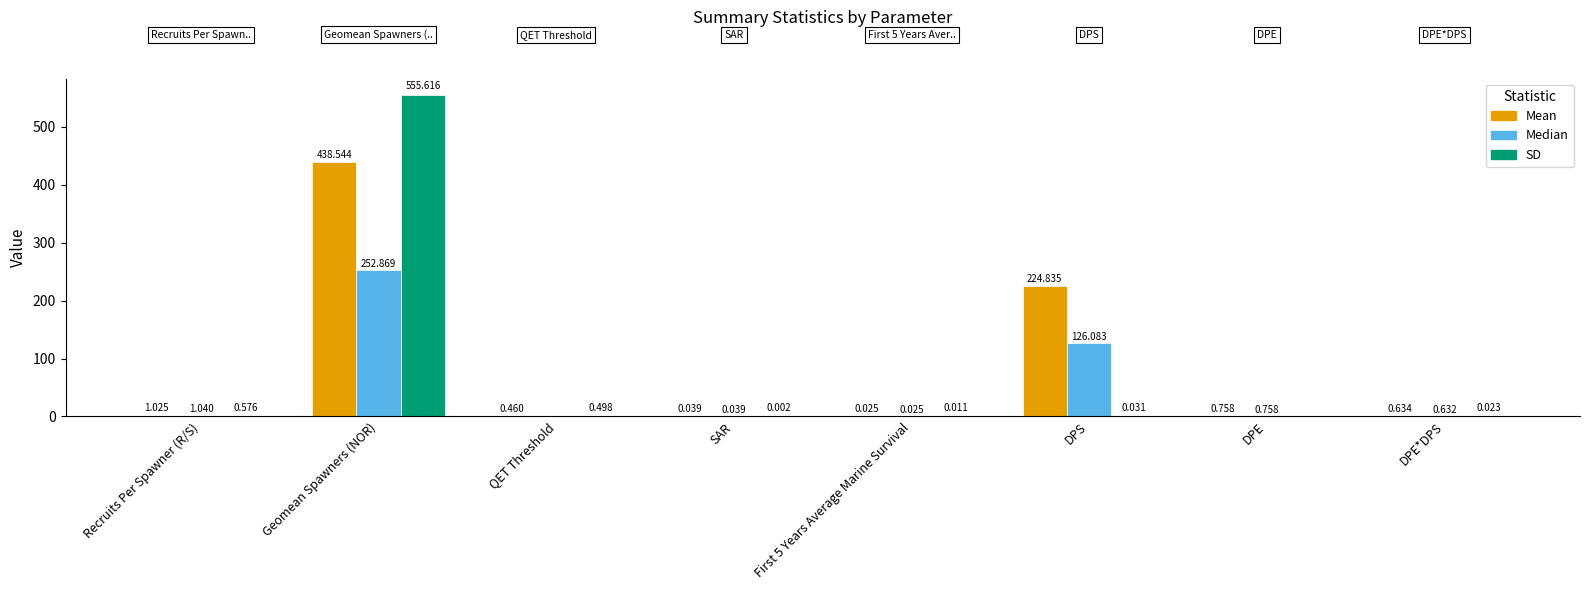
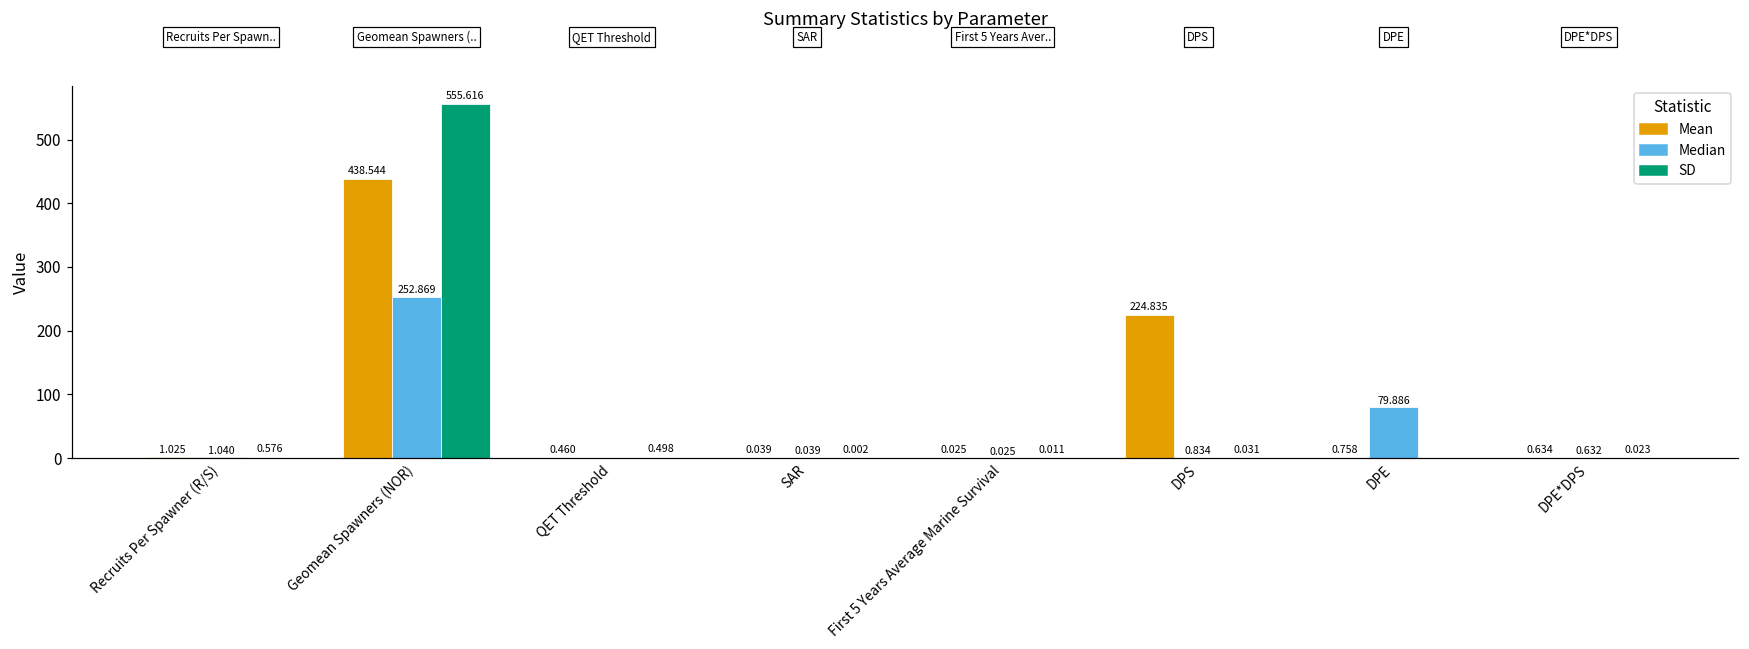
Median, DPS: 126.083 -> 0.834
Median, DPE: 0.758 -> 79.886
